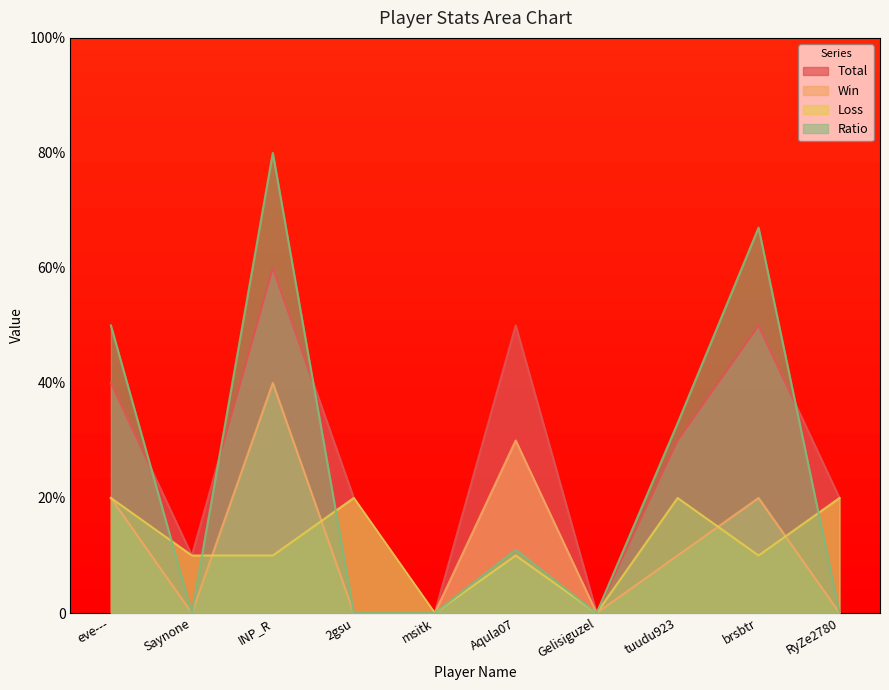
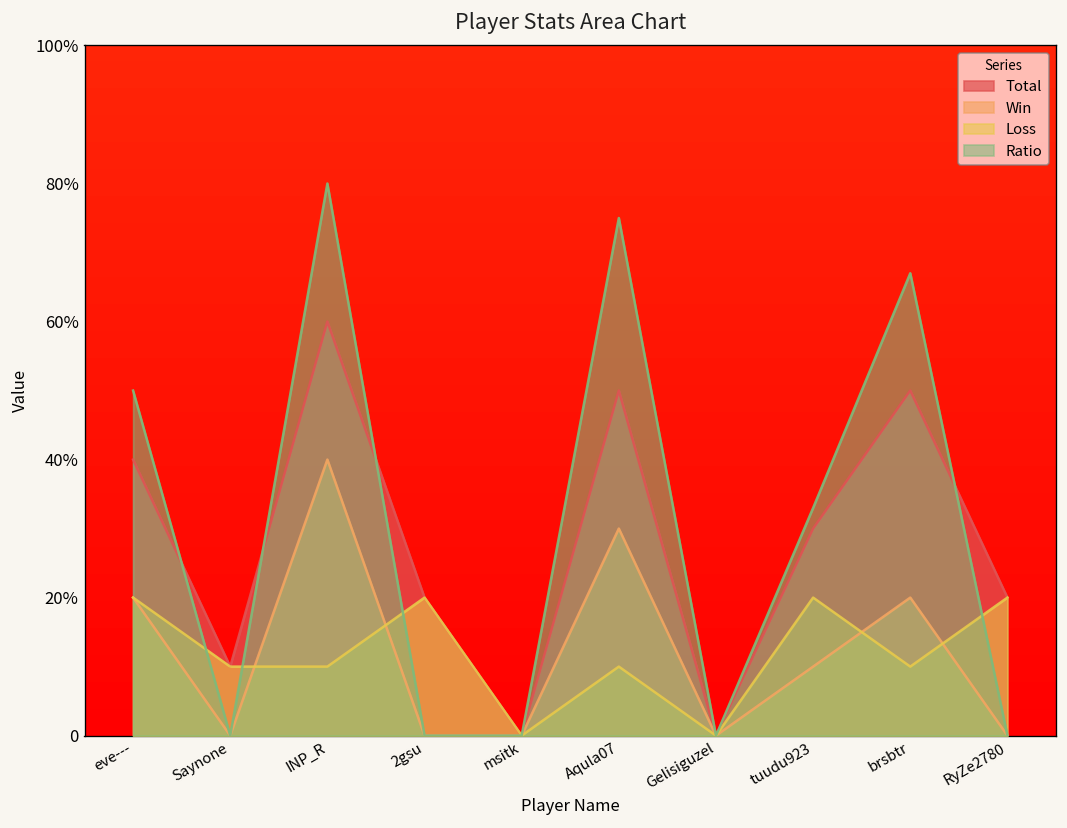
Ratio, Aqula07: 11% -> 75%
